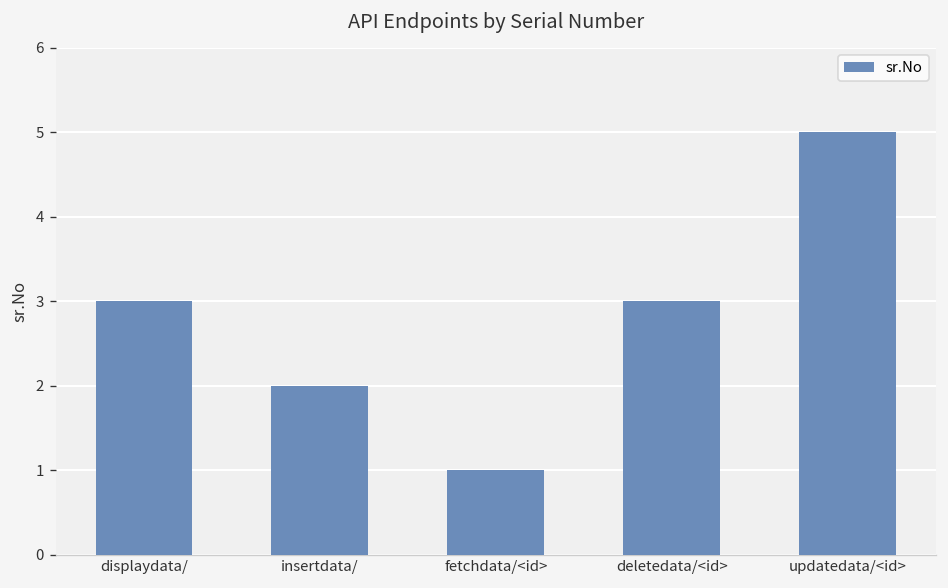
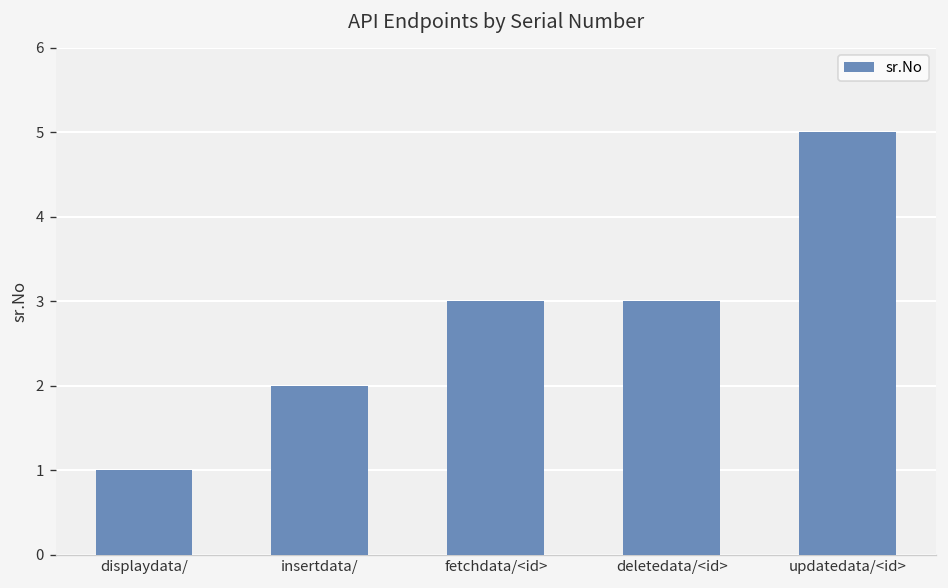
displaydata/: 3 -> 1
fetchdata/<id>: 1 -> 3
